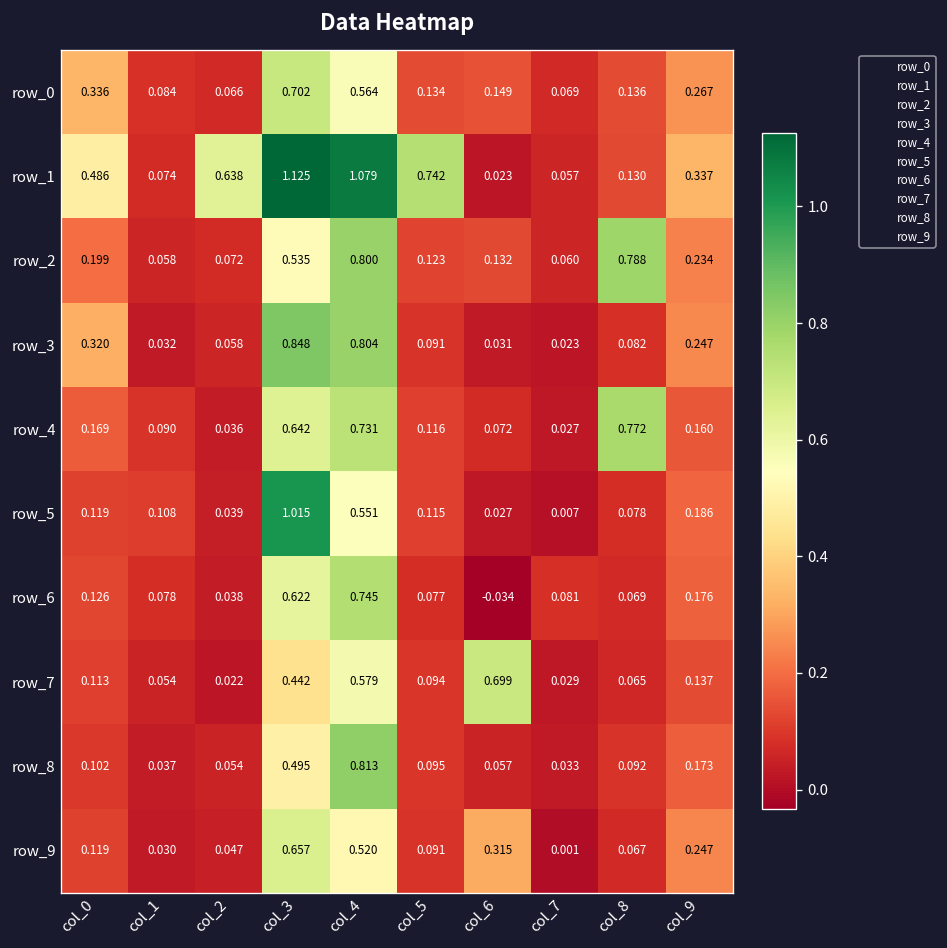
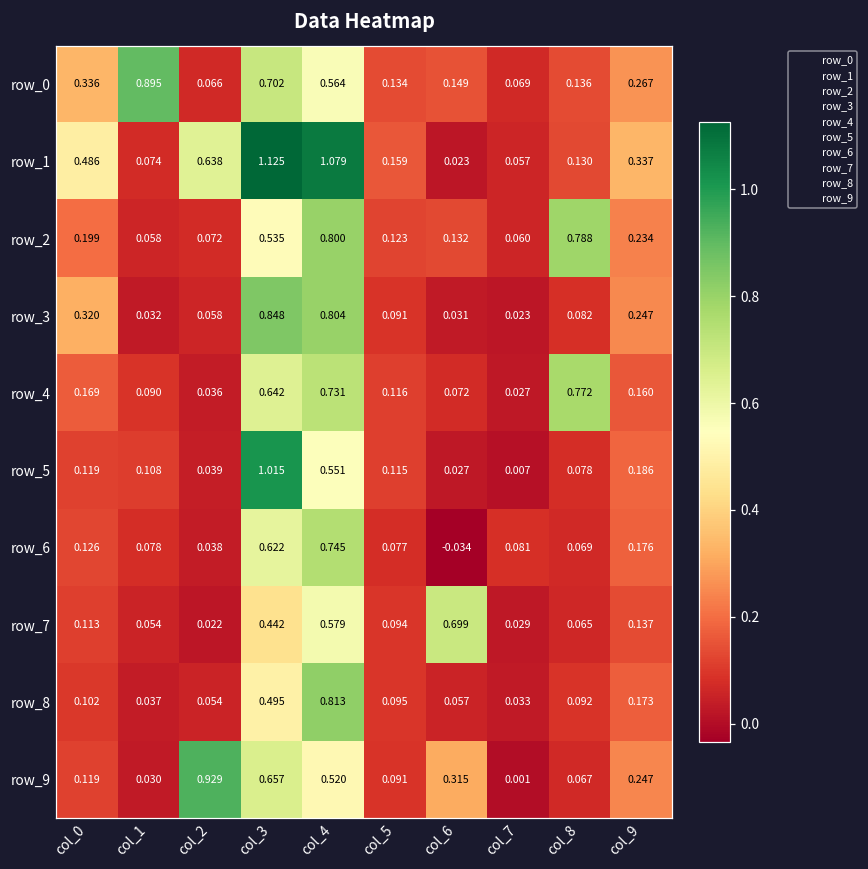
row_0, col_1: 0.084 -> 0.895
row_1, col_5: 0.742 -> 0.159
row_9, col_2: 0.047 -> 0.929
